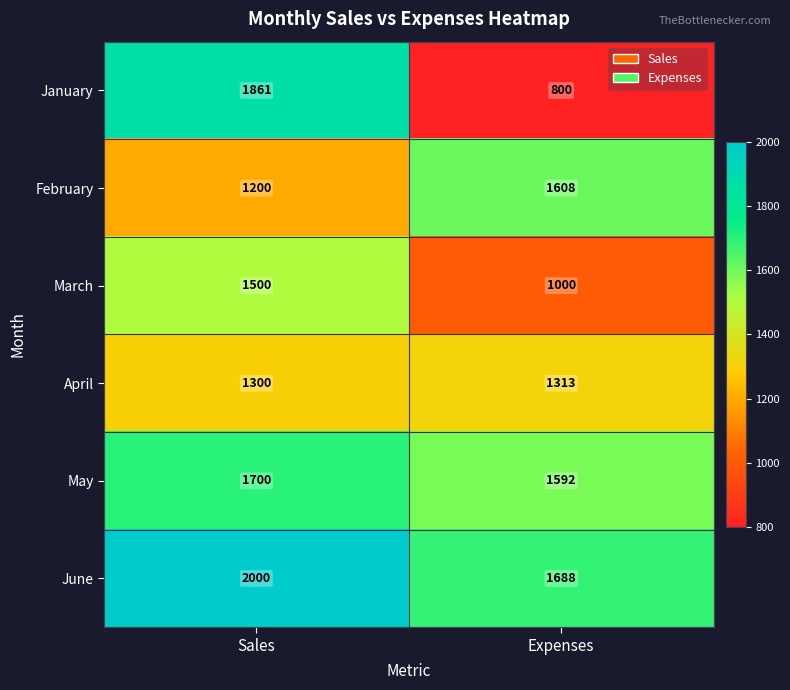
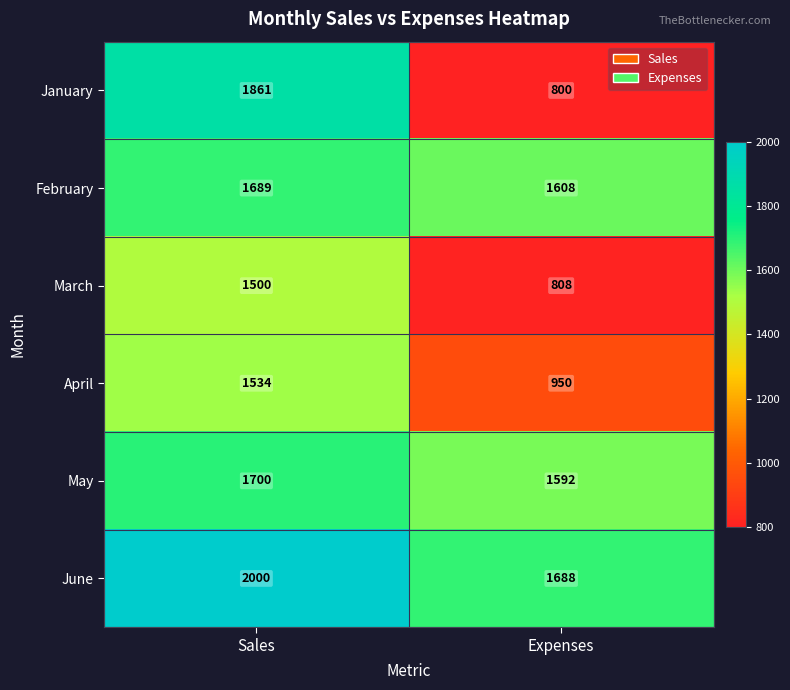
February, Sales: 1200 -> 1689
March, Expenses: 1000 -> 808
April, Sales: 1300 -> 1534
April, Expenses: 1313 -> 950
